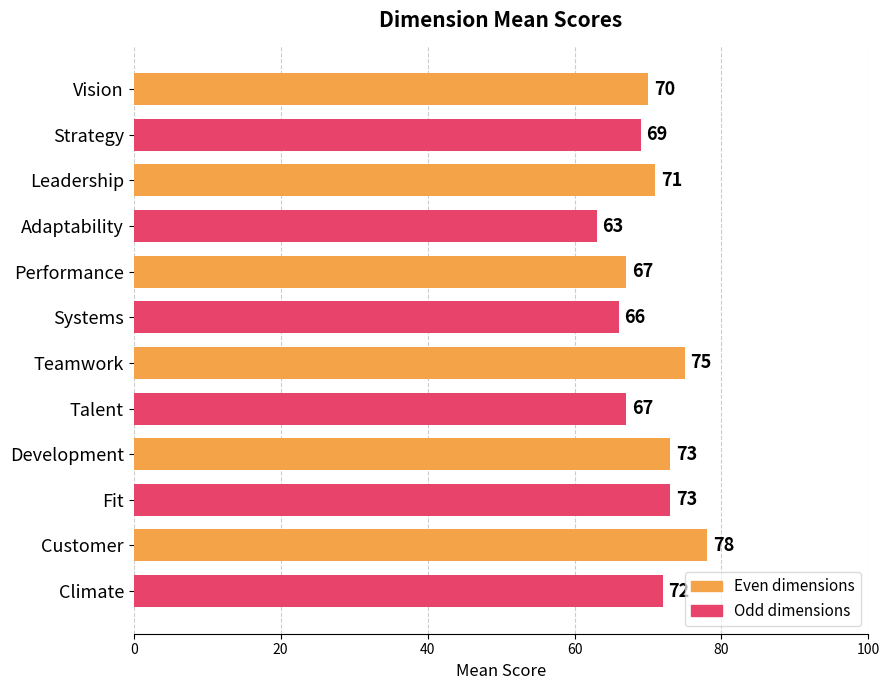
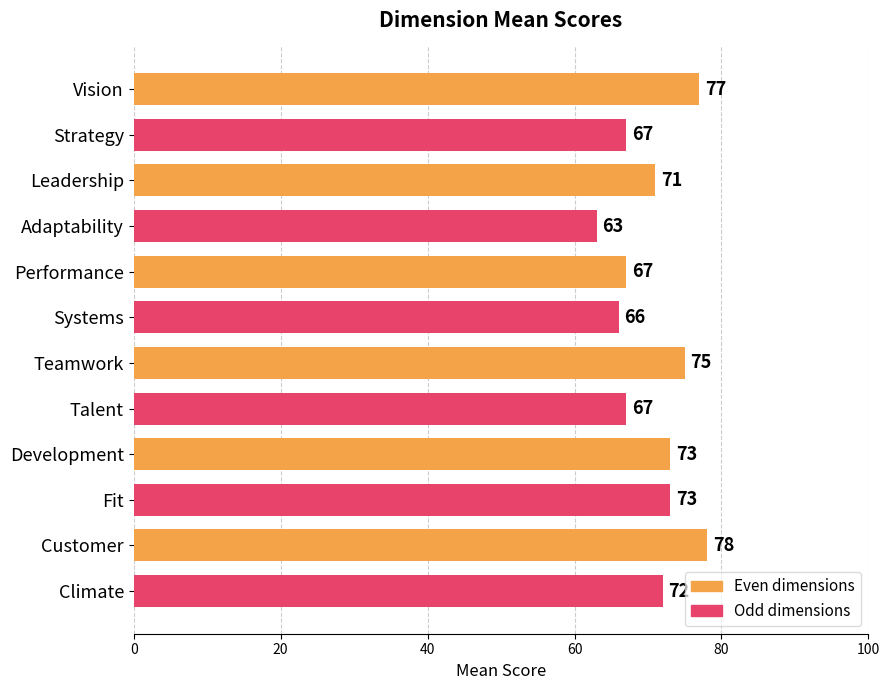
Vision: 70 -> 77
Strategy: 69 -> 67
